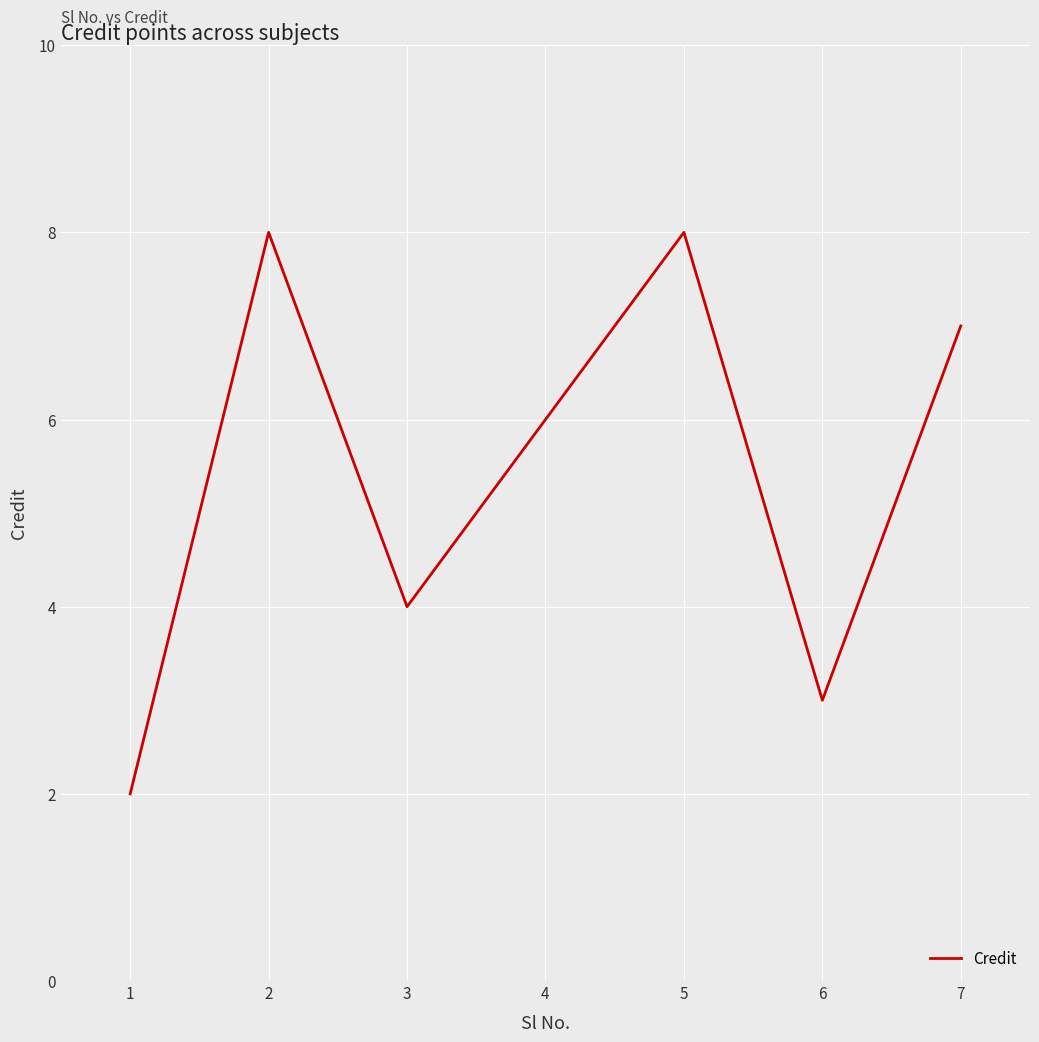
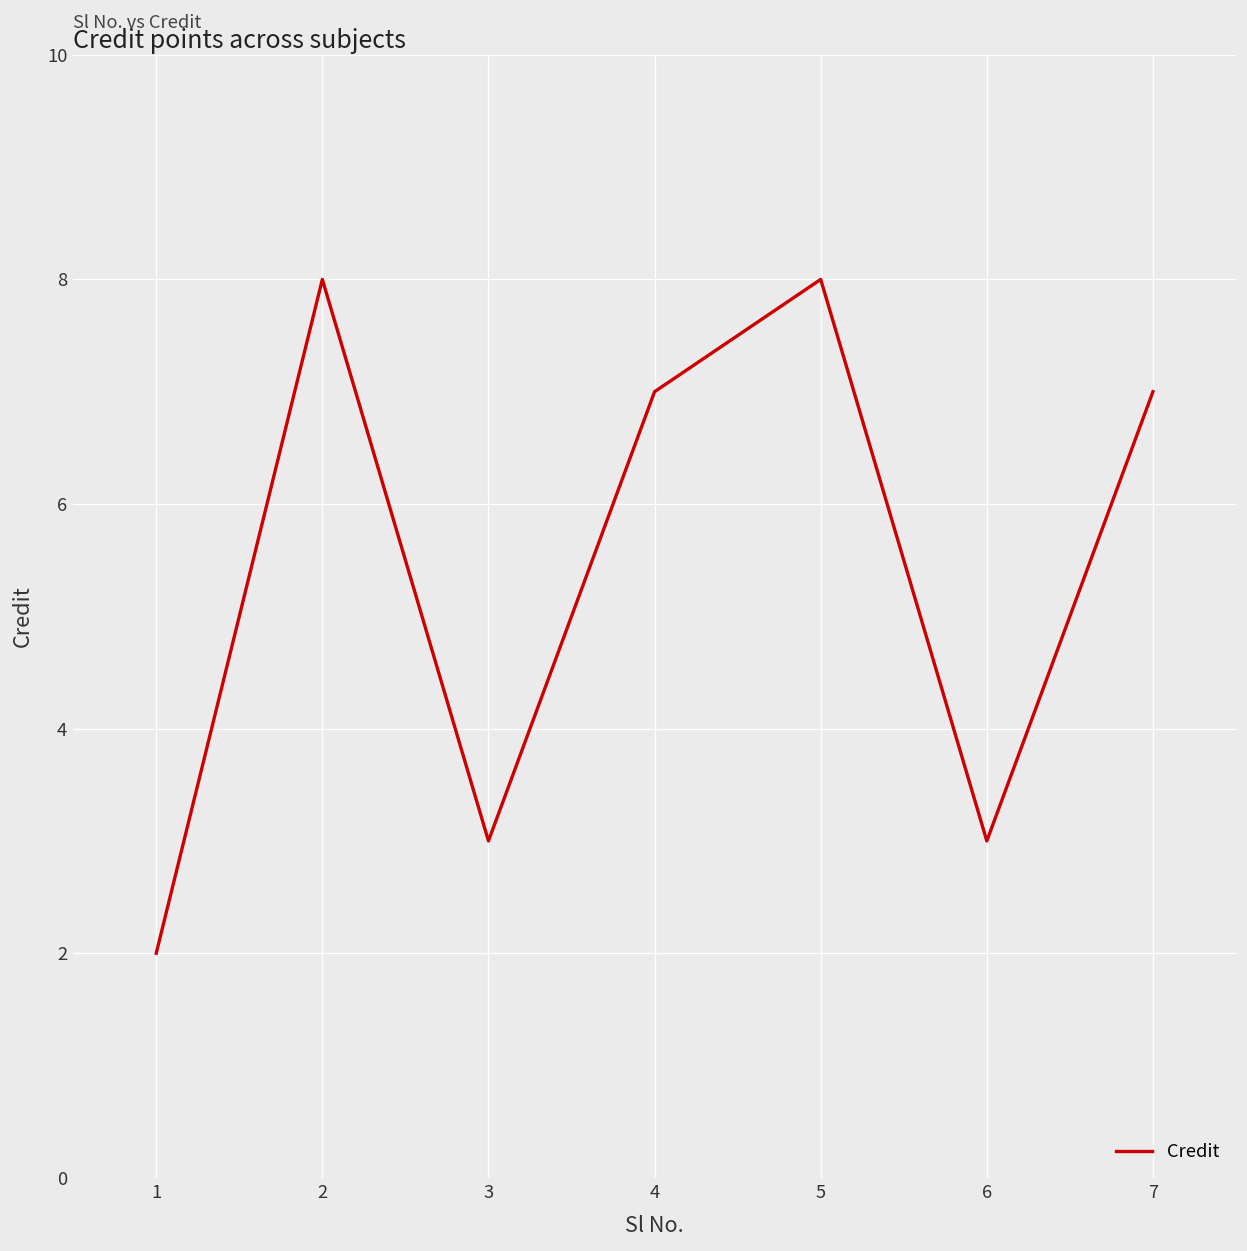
3: 4 -> 3
4: 6 -> 7
